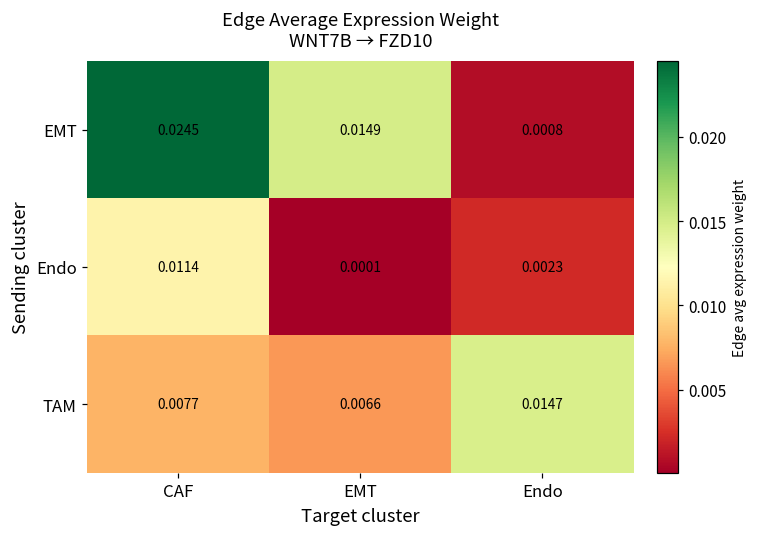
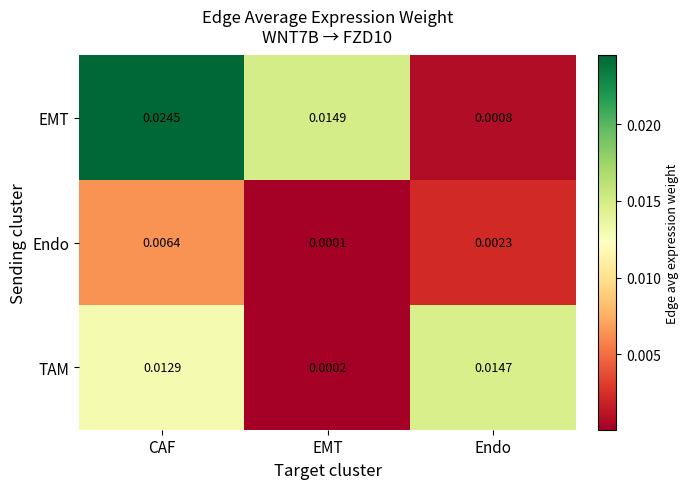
Endo, CAF: 0.0114 -> 0.0064
TAM, CAF: 0.0077 -> 0.0129
TAM, EMT: 0.0066 -> 0.0002
